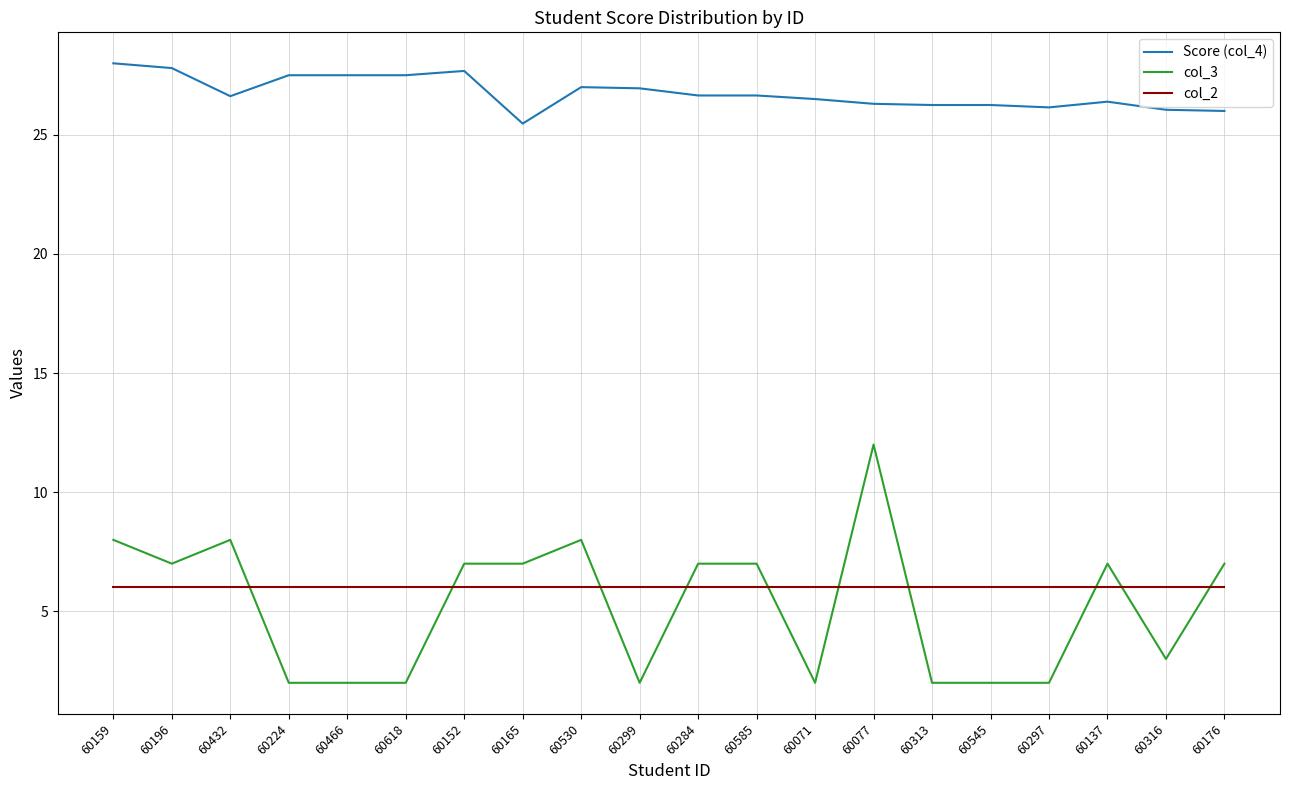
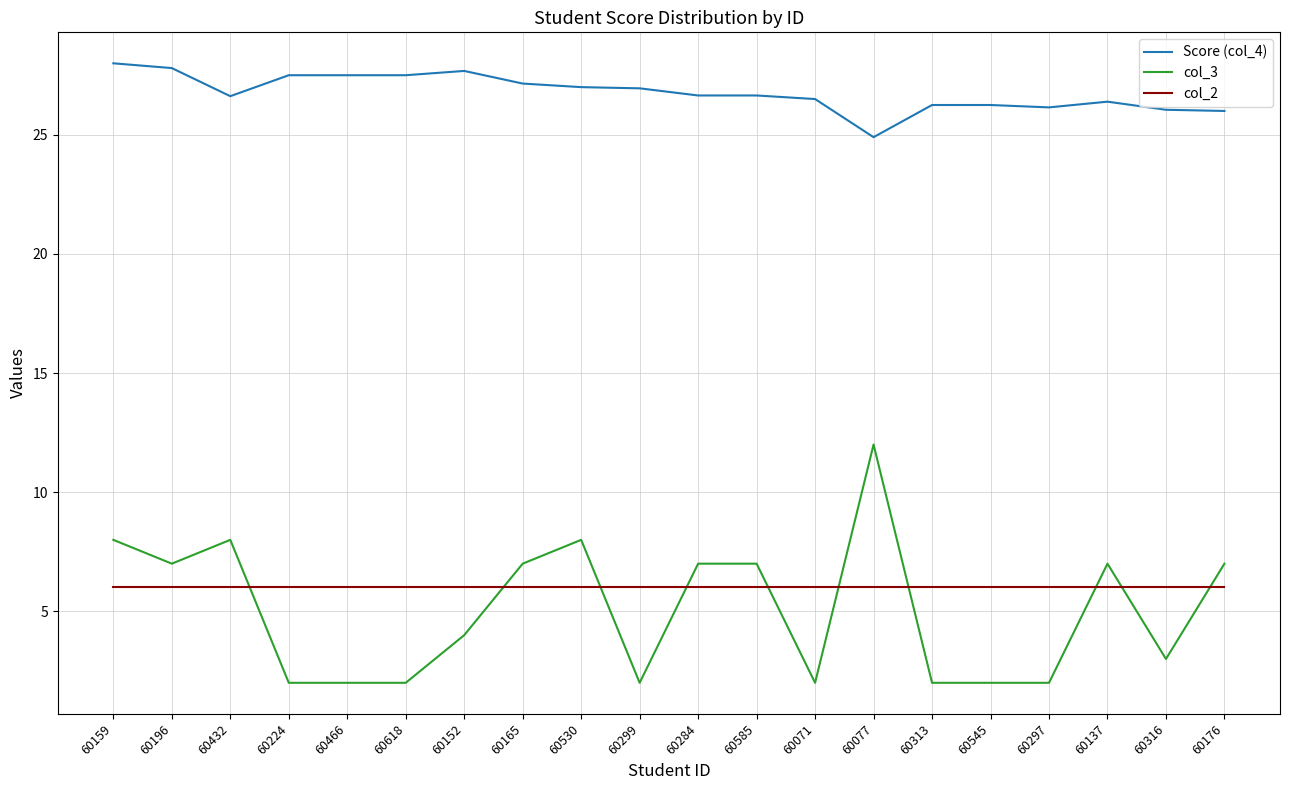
col_3, 60152: 7 -> 4
Score (col_4), 60165: 25.5 -> 27.2
Score (col_4), 60077: 26.3 -> 24.9
